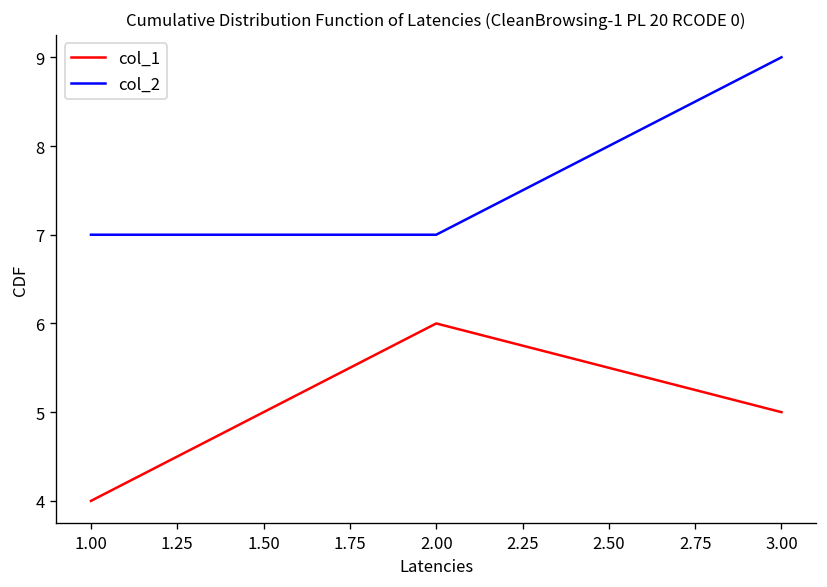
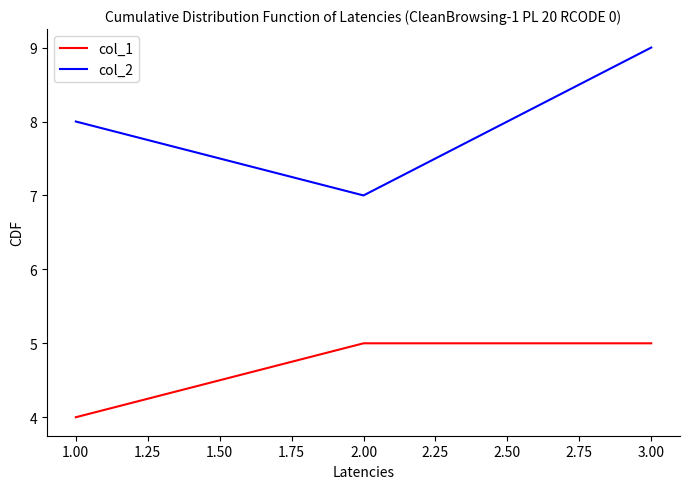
col_2, 1.00: 7 -> 8
col_1, 2.00: 6 -> 5
